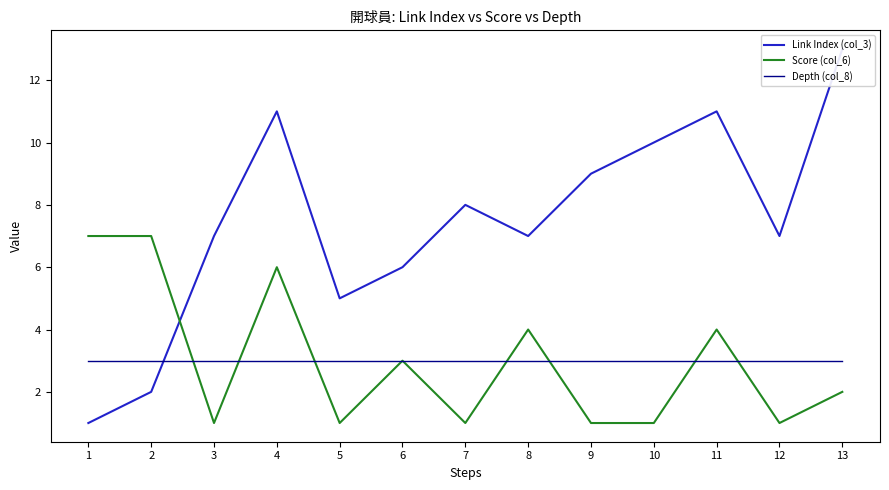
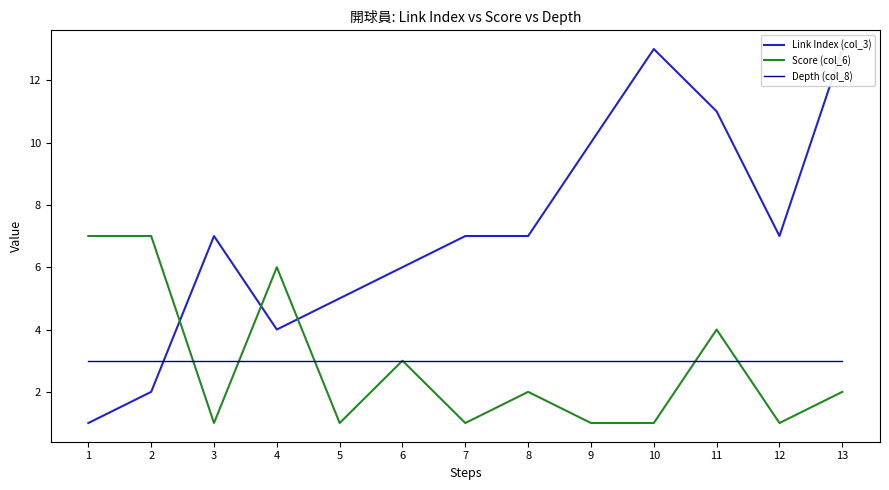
Link Index (col_3), 4: 11 -> 4
Link Index (col_3), 7: 8 -> 7
Score (col_6), 8: 4 -> 2
Link Index (col_3), 9: 9 -> 10
Link Index (col_3), 10: 10 -> 13
